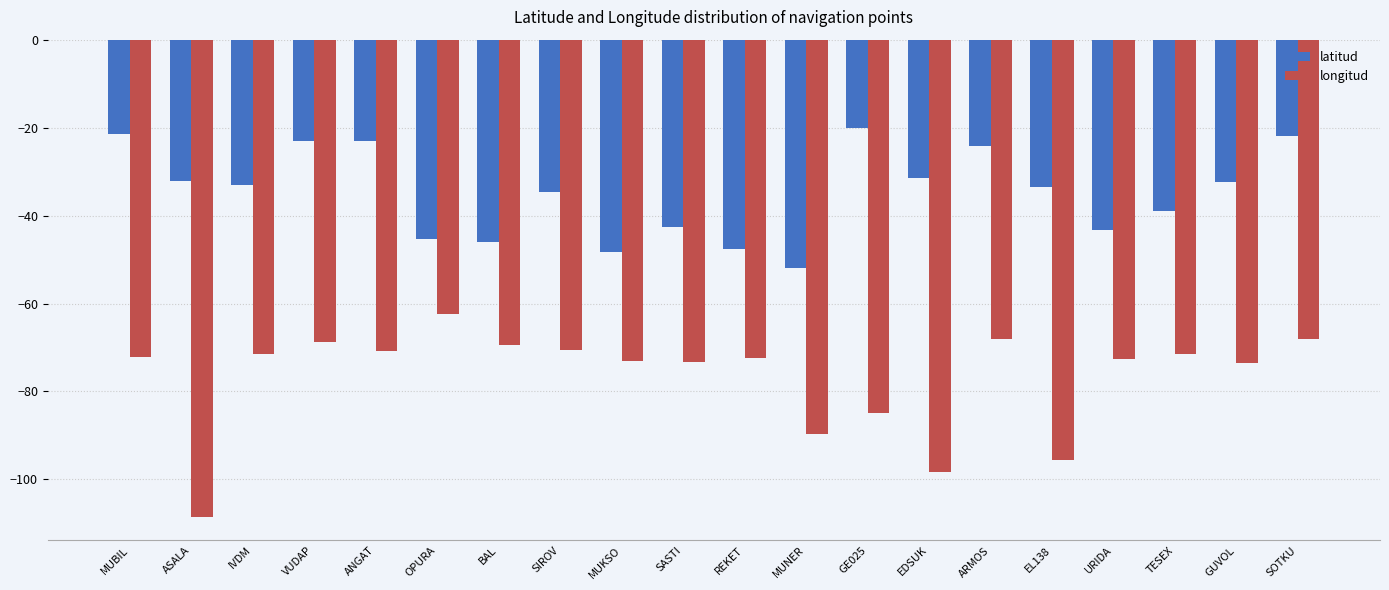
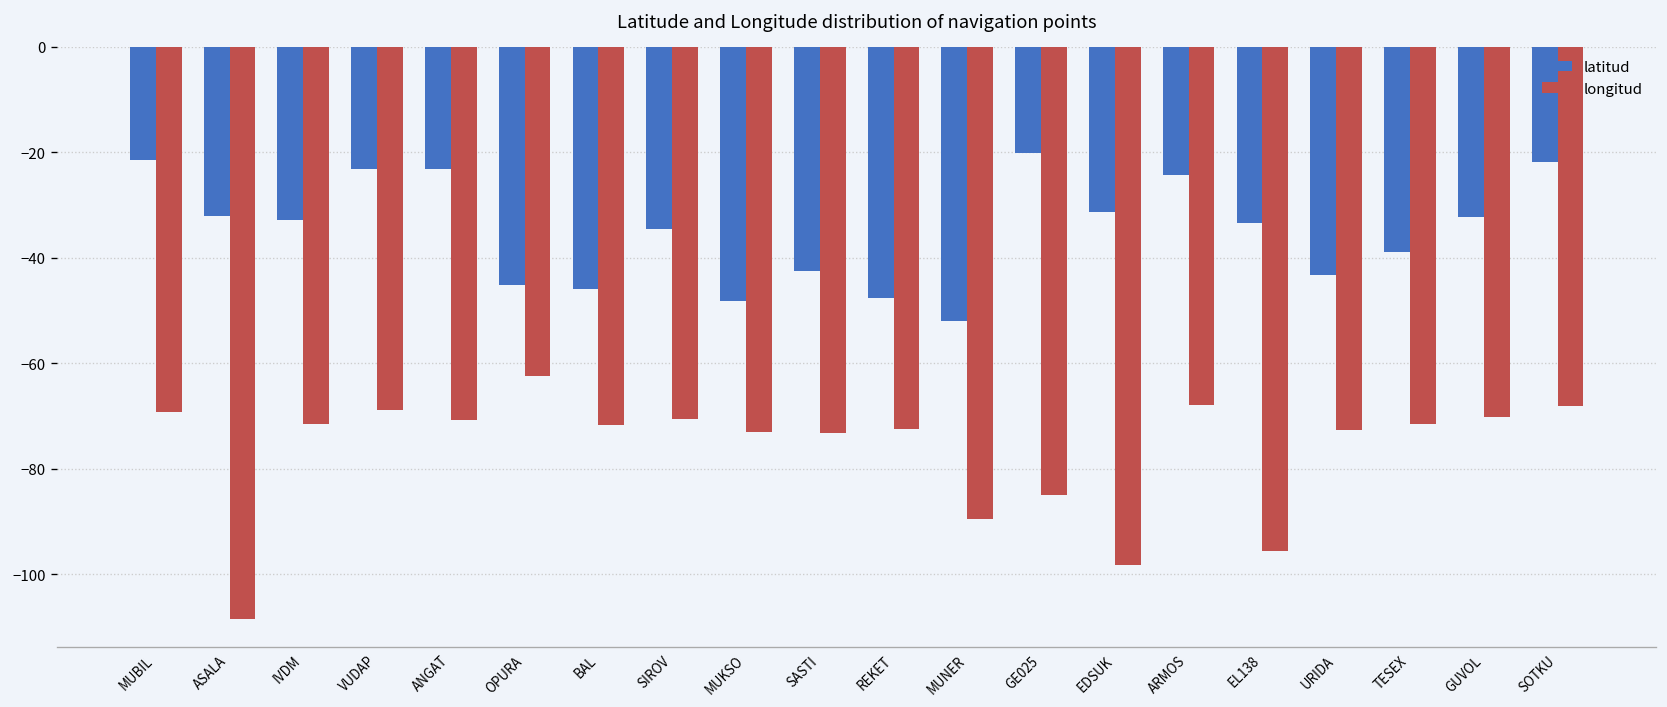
longitud, MUBIL: -72 -> -69
longitud, BAL: -69 -> -72
longitud, GUVOL: -74 -> -70
